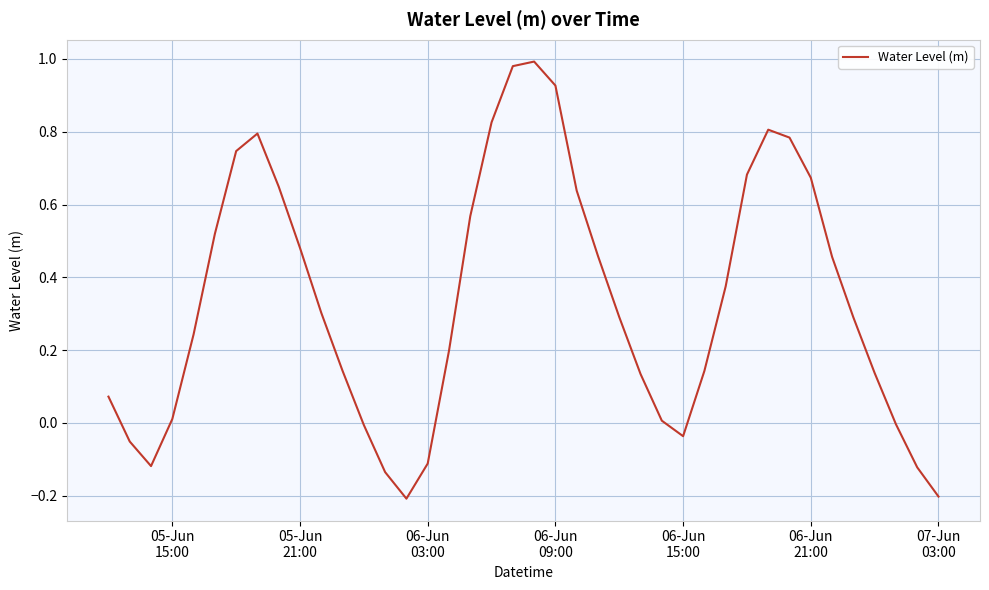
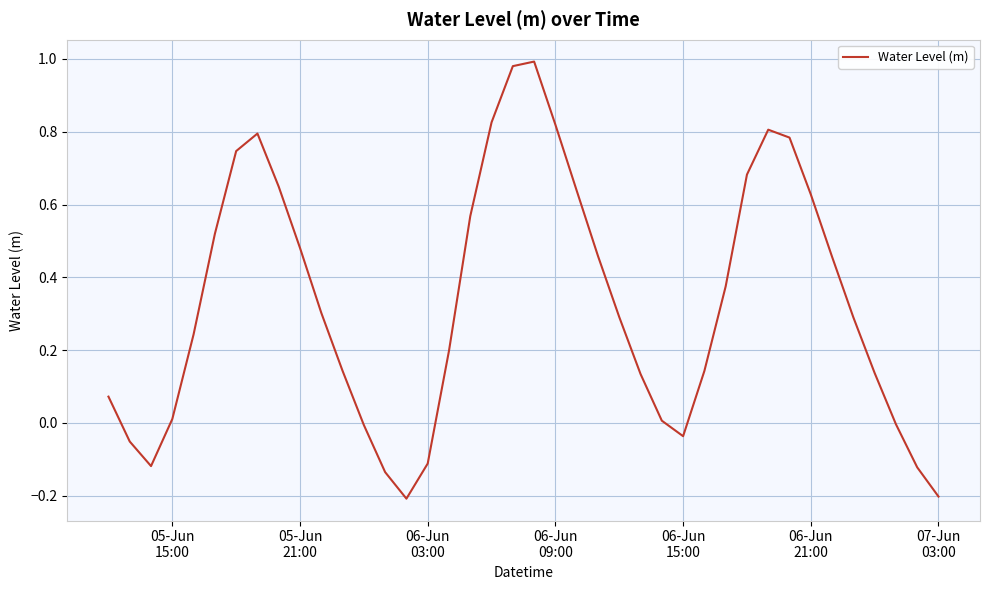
06-Jun 09:00: 0.93 -> 0.82
06-Jun 21:00: 0.67 -> 0.63
